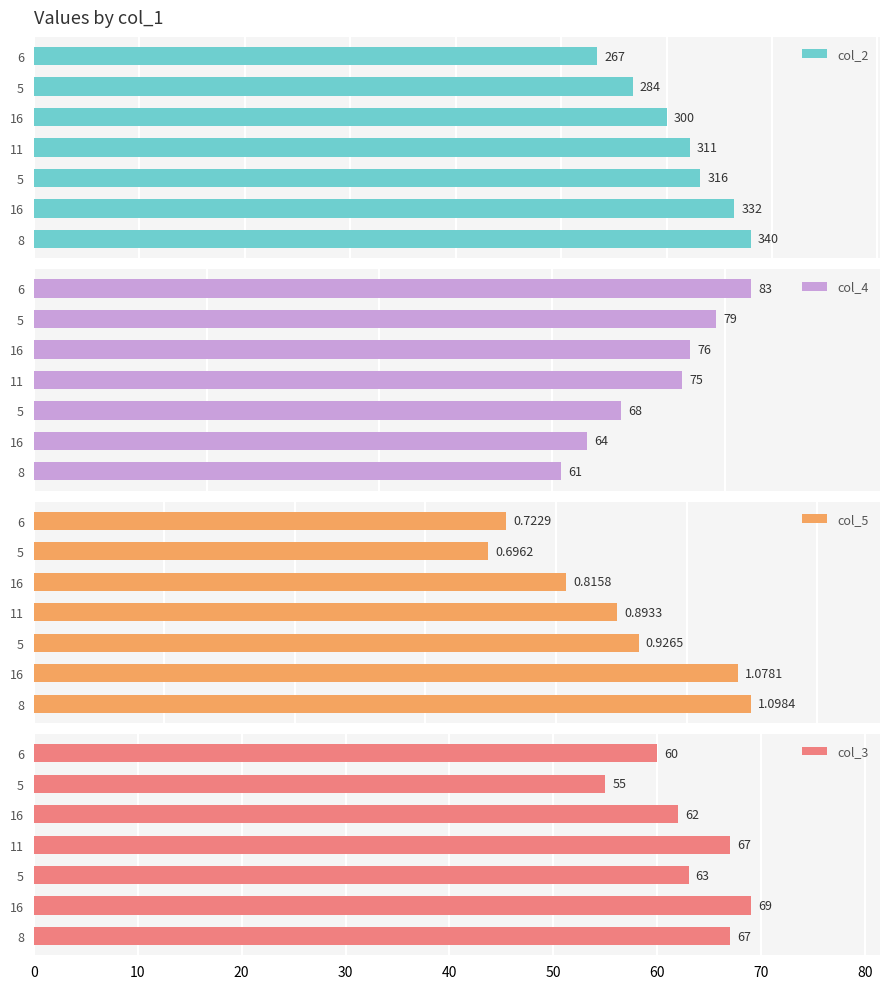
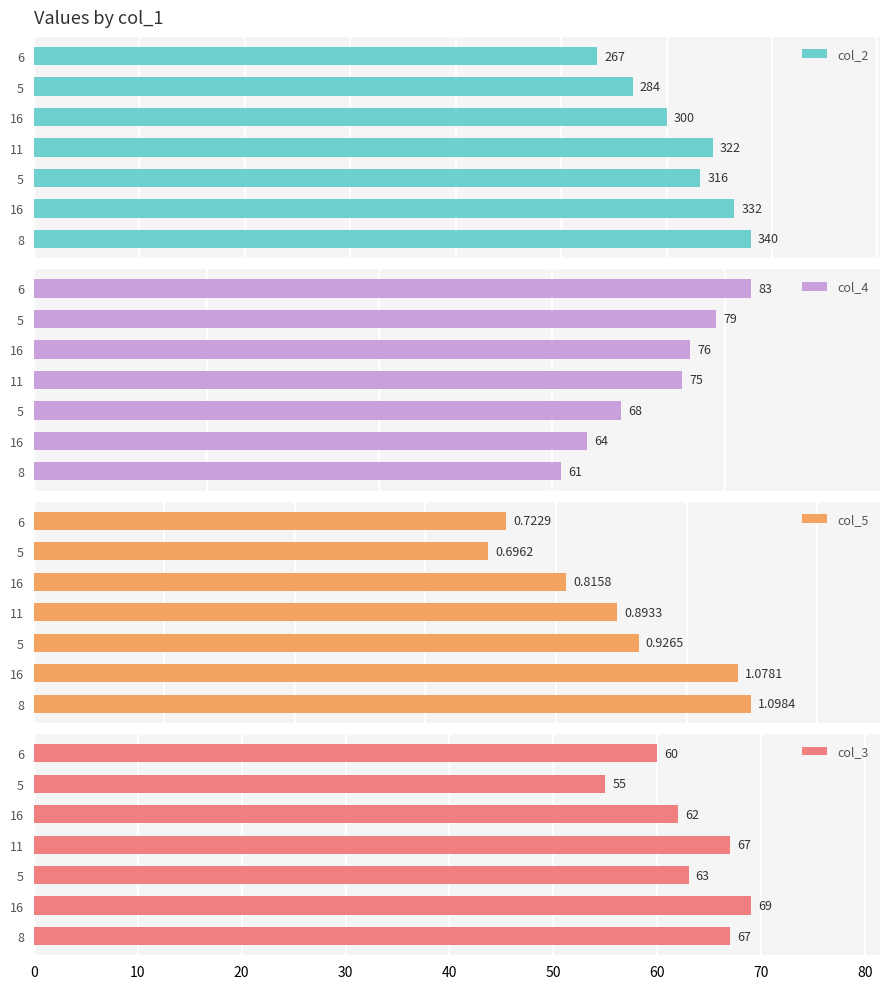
Values by col_1, 11: 311 -> 322
